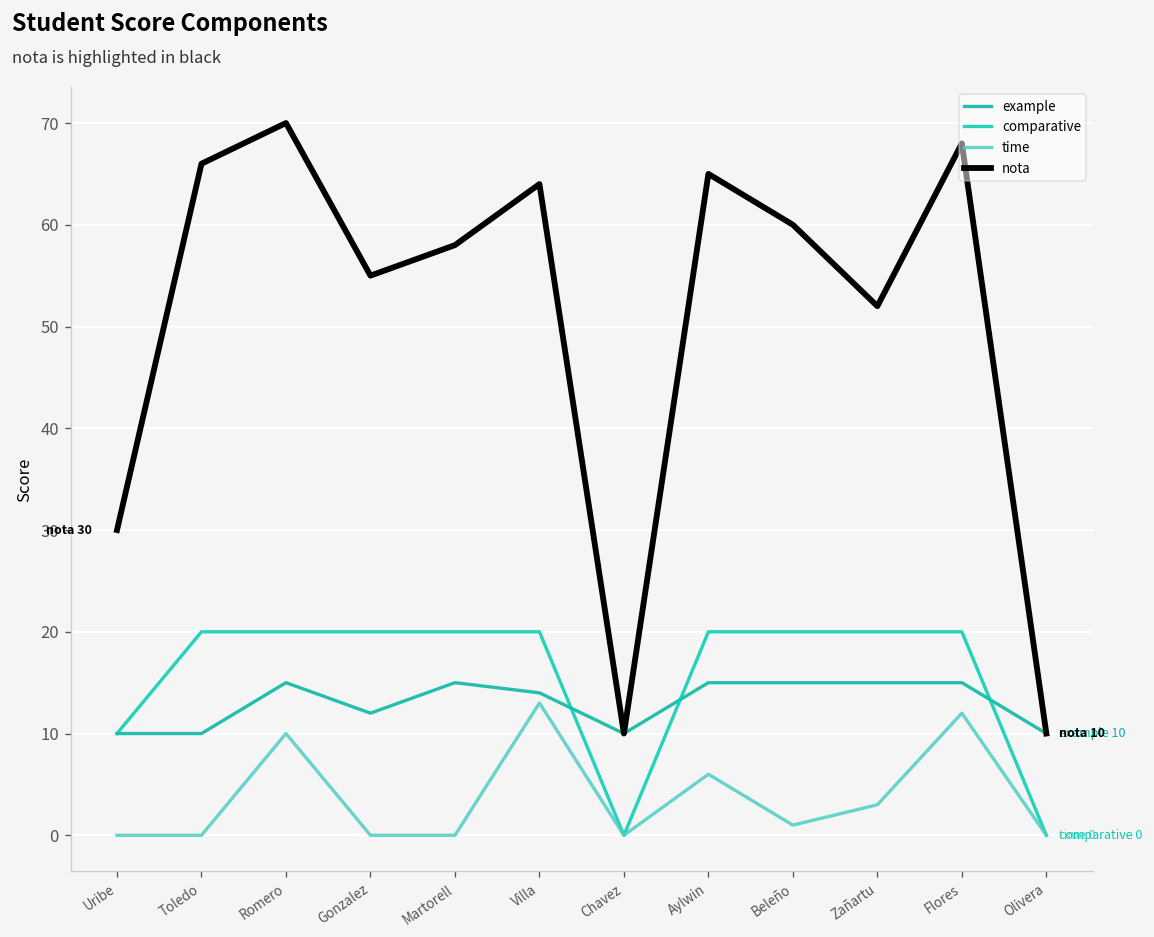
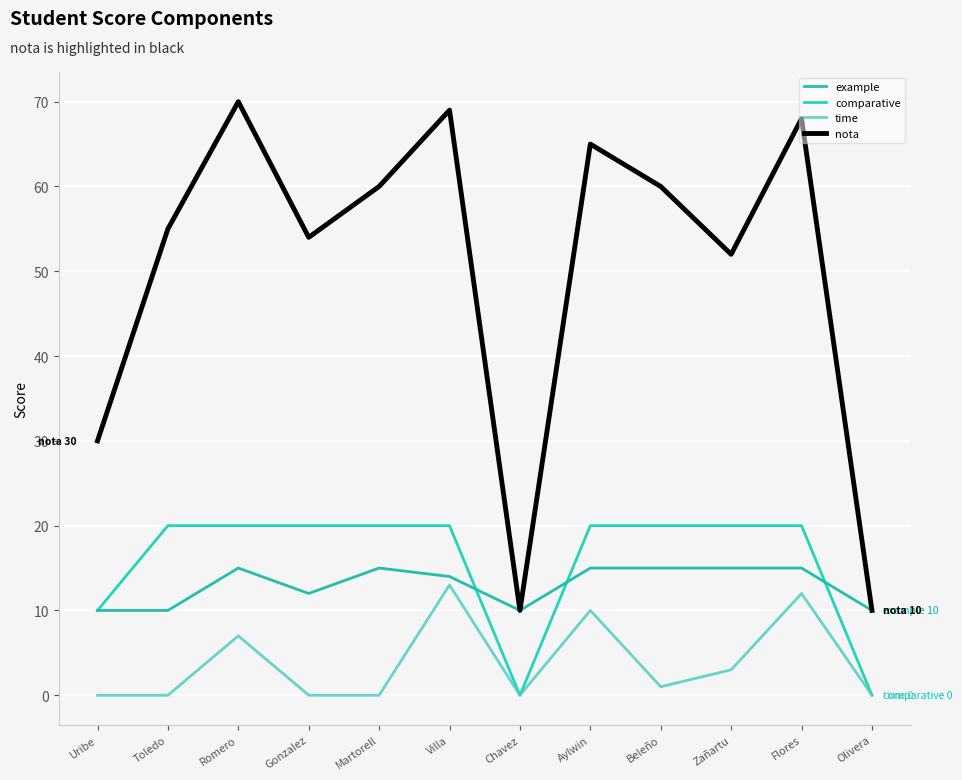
nota, Toledo: 66 -> 55
time, Romero: 10 -> 7
nota, Gonzalez: 55 -> 54
nota, Martorell: 58 -> 60
nota, Villa: 64 -> 69
time, Aylwin: 6 -> 10
